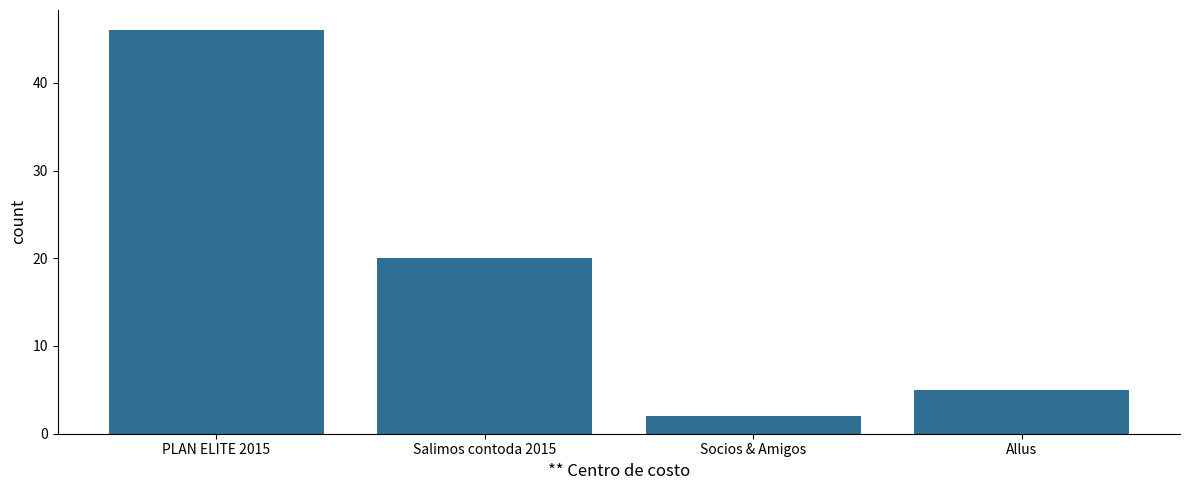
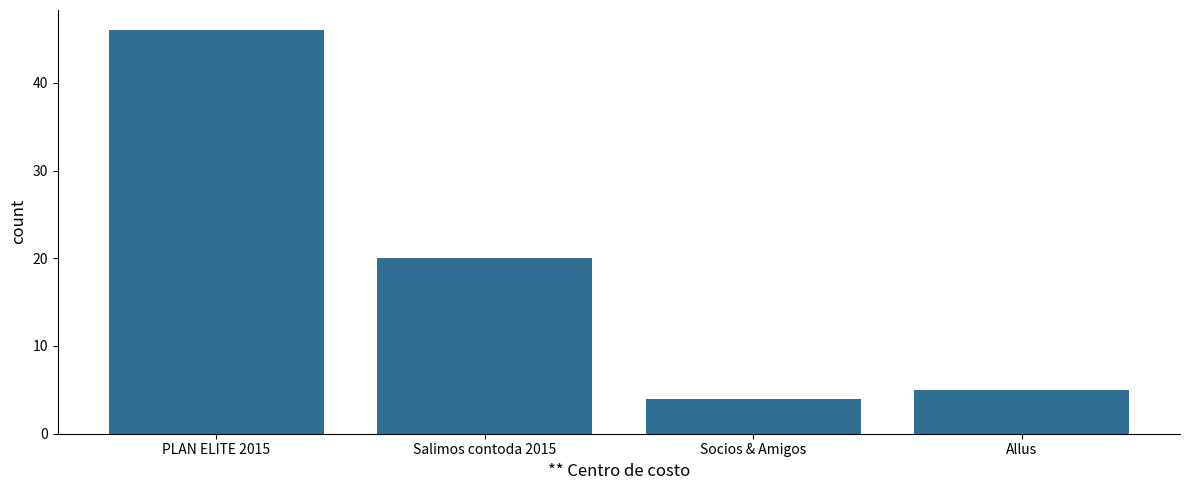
Socios & Amigos: 2 -> 4
